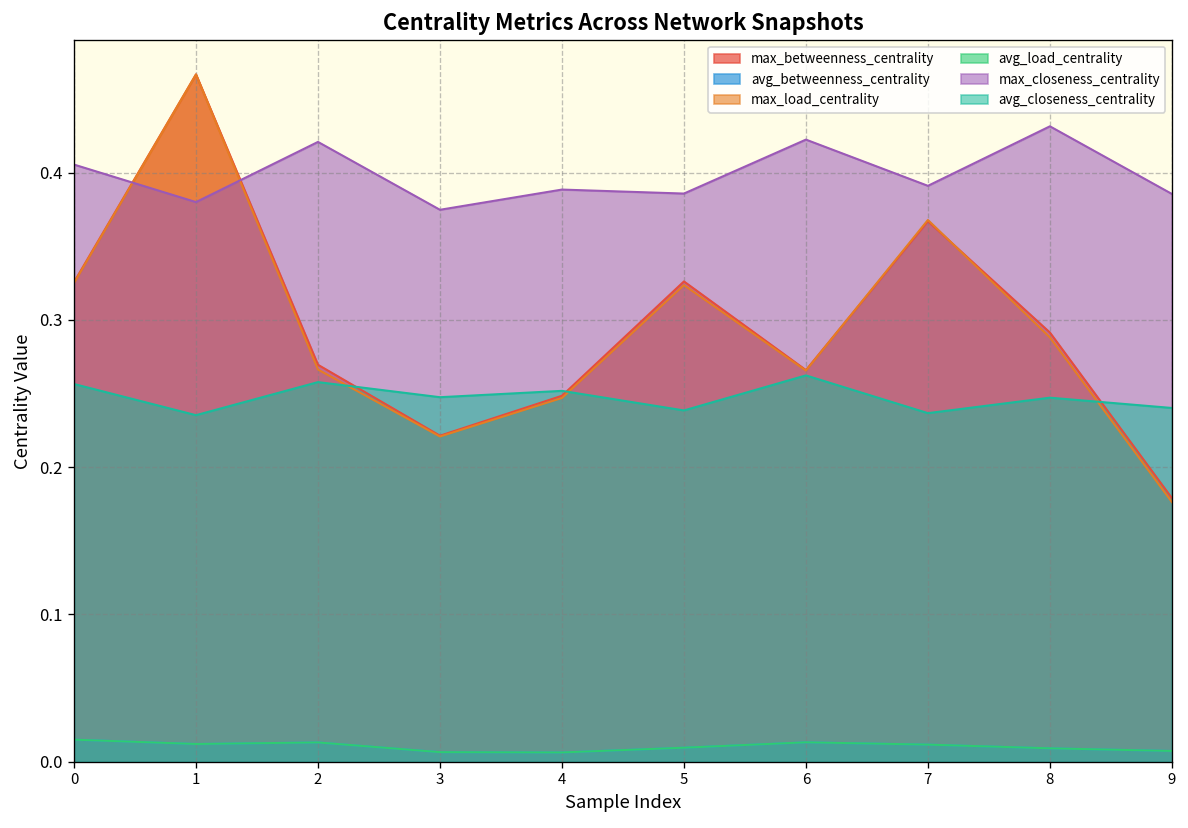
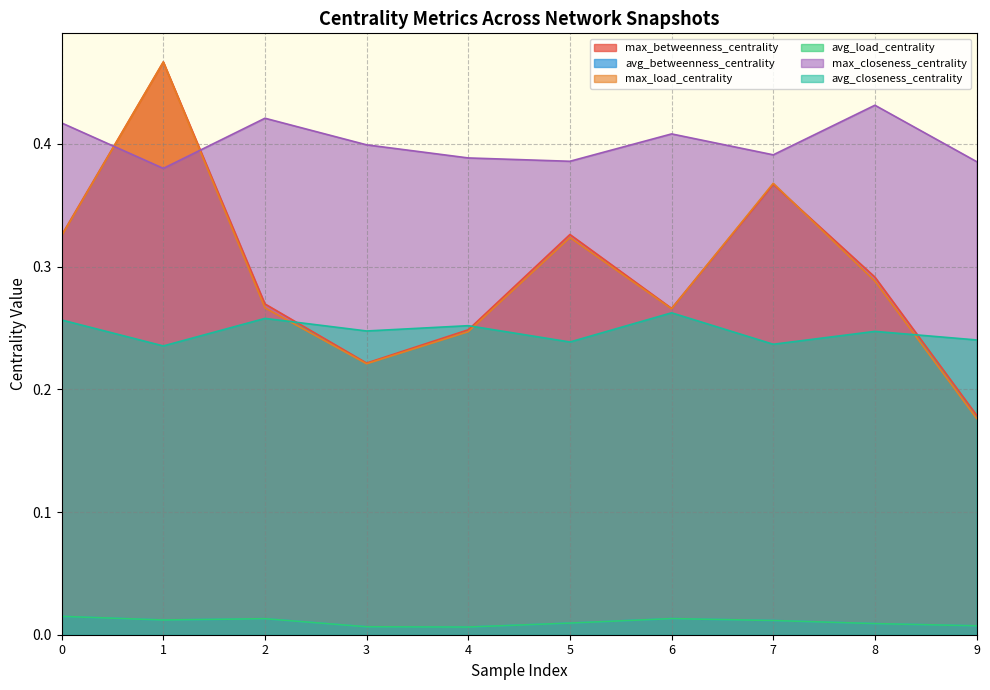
max_closeness_centrality, 0: 0.405 -> 0.417
max_closeness_centrality, 3: 0.375 -> 0.399
max_closeness_centrality, 6: 0.422 -> 0.408
